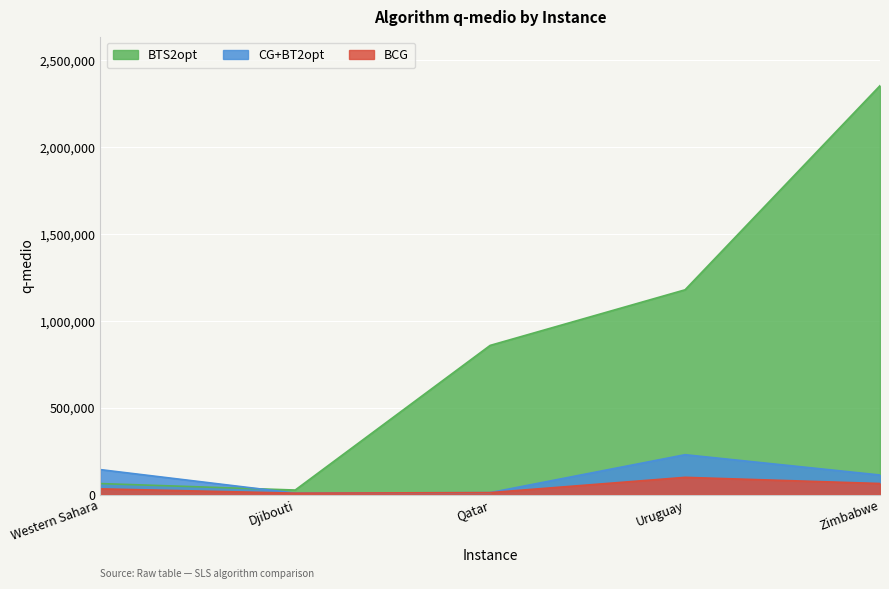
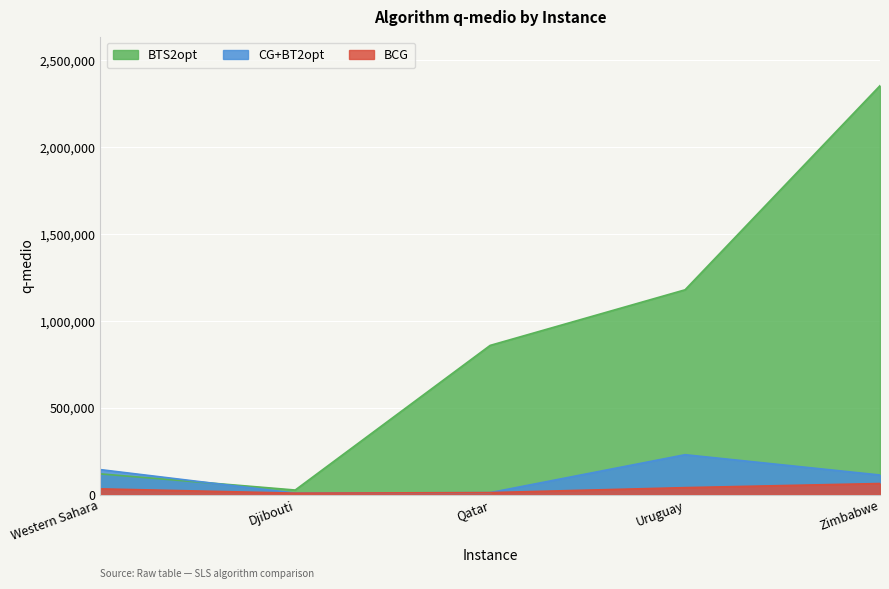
BTS2opt, Western Sahara: 60,000 -> 120,000
BCG, Uruguay: 100,000 -> 40,000
